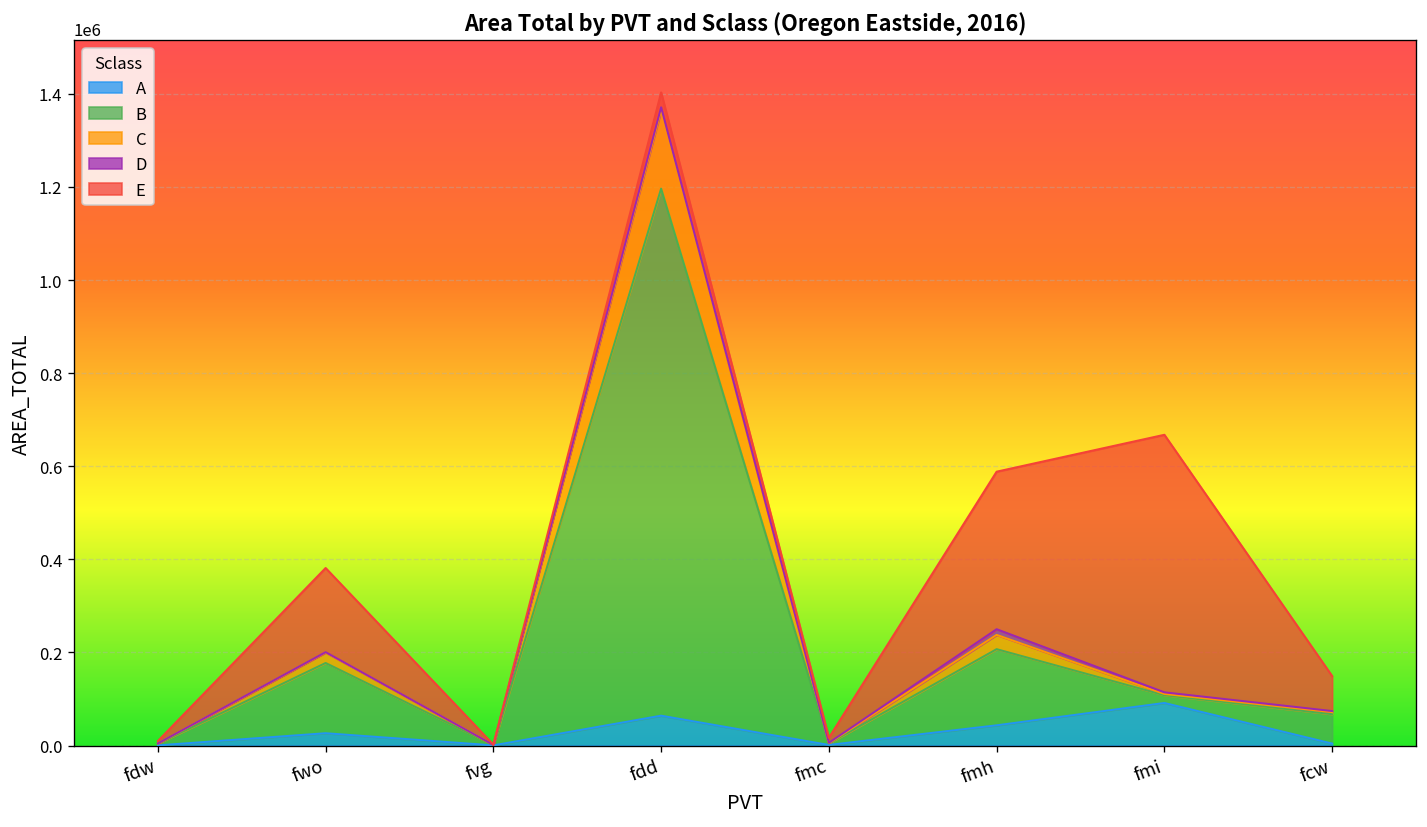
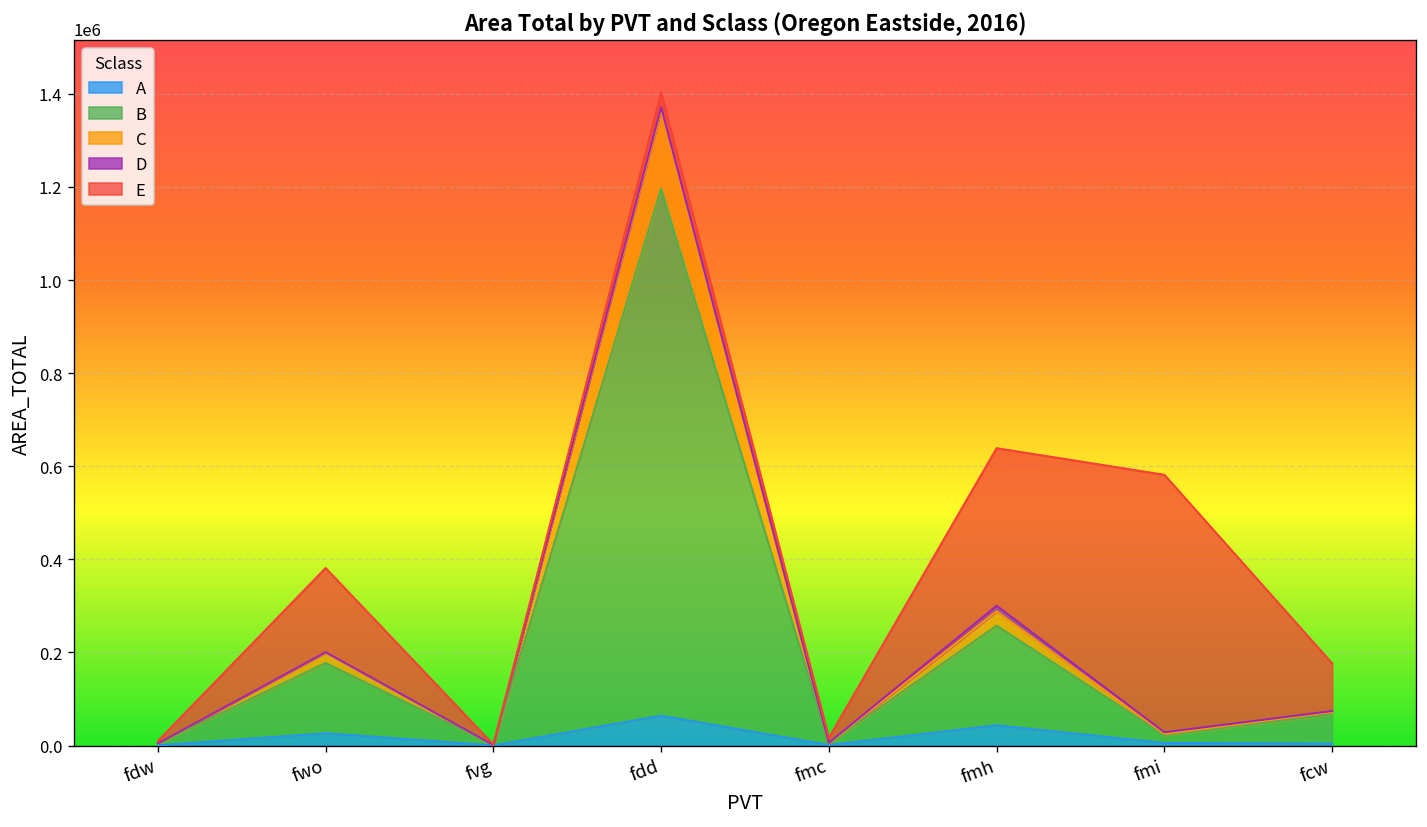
B, fmh: 160000 -> 210000
A, fmi: 90000 -> 10000
E, fcw: 80000 -> 100000
